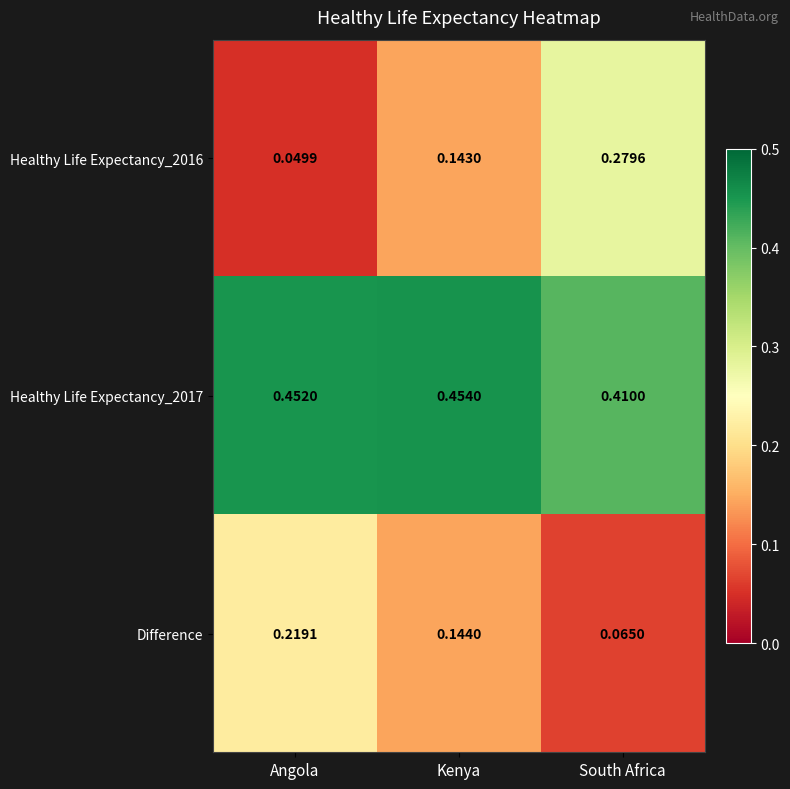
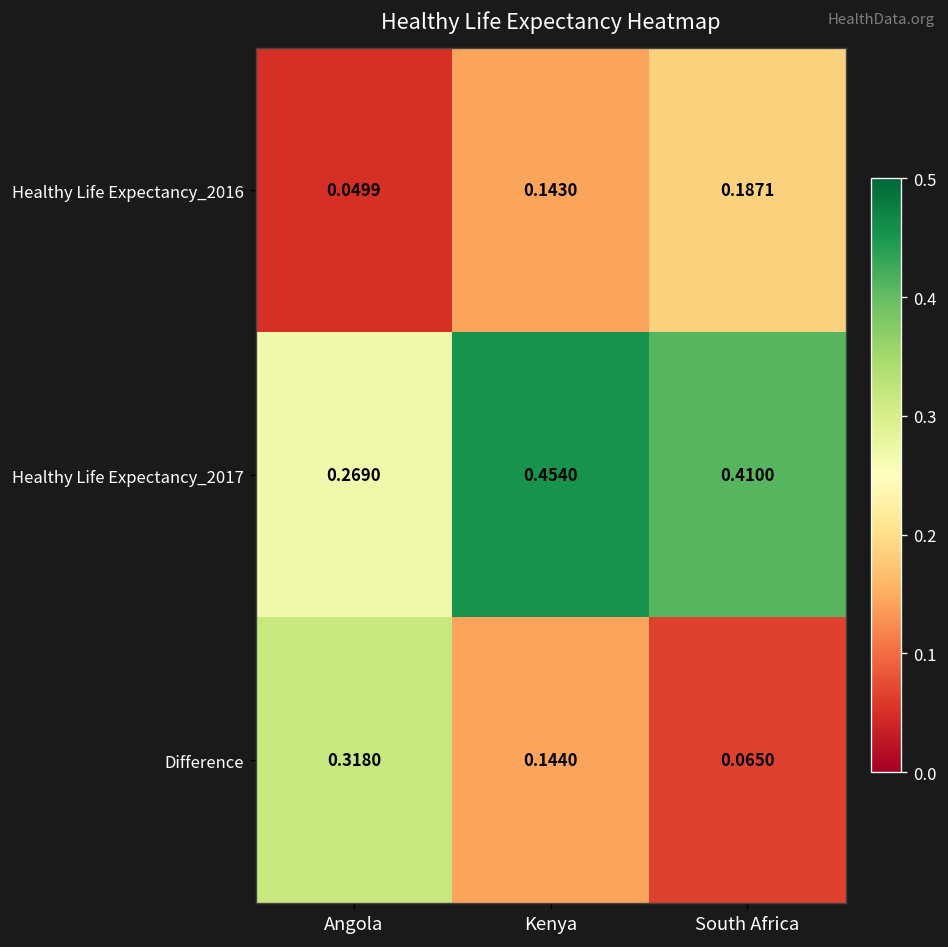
Healthy Life Expectancy_2016, South Africa: 0.2796 -> 0.1871
Healthy Life Expectancy_2017, Angola: 0.4520 -> 0.2690
Difference, Angola: 0.2191 -> 0.3180
